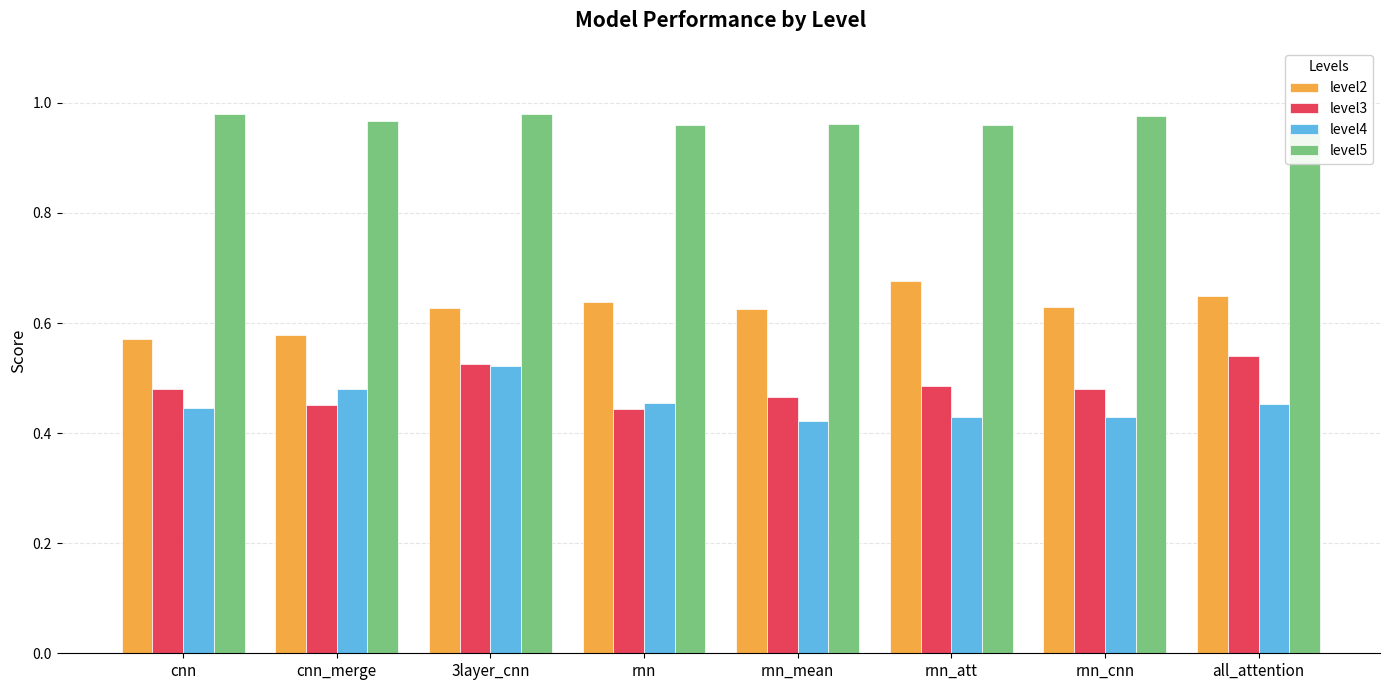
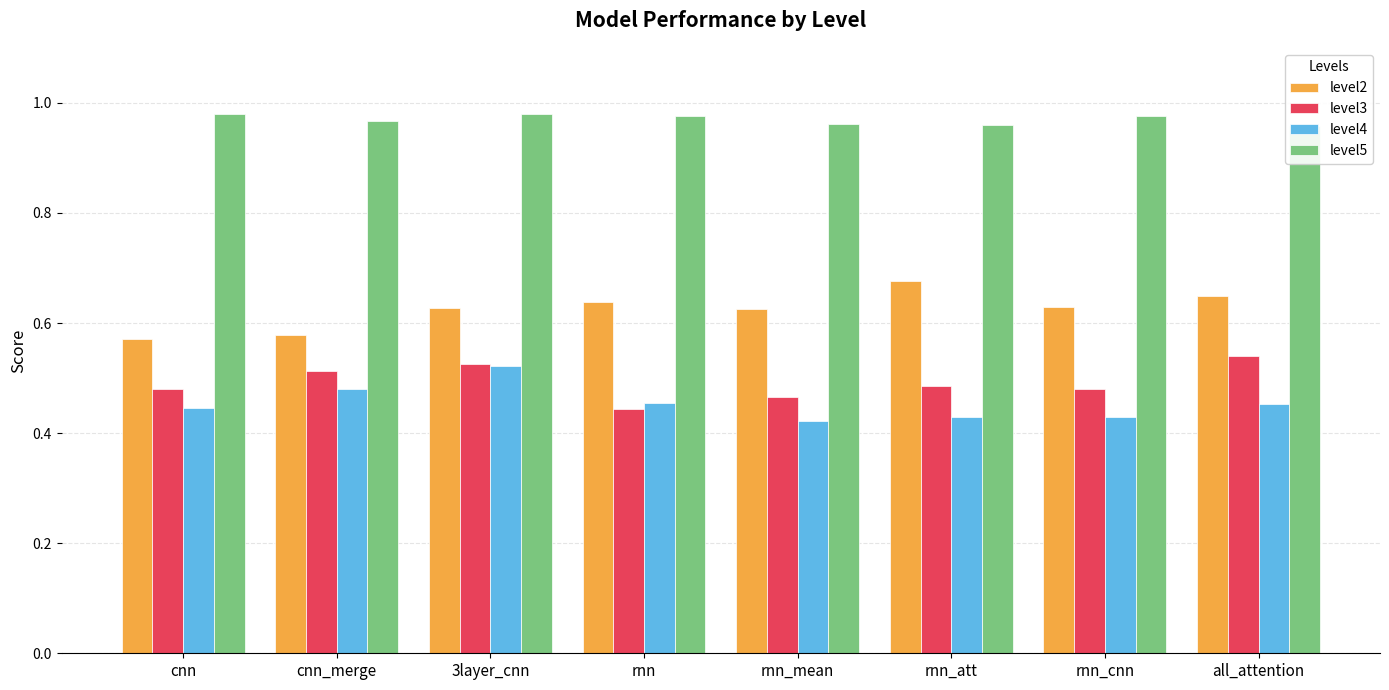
level3, cnn_merge: 0.45 -> 0.51
level5, rnn: 0.96 -> 0.98
